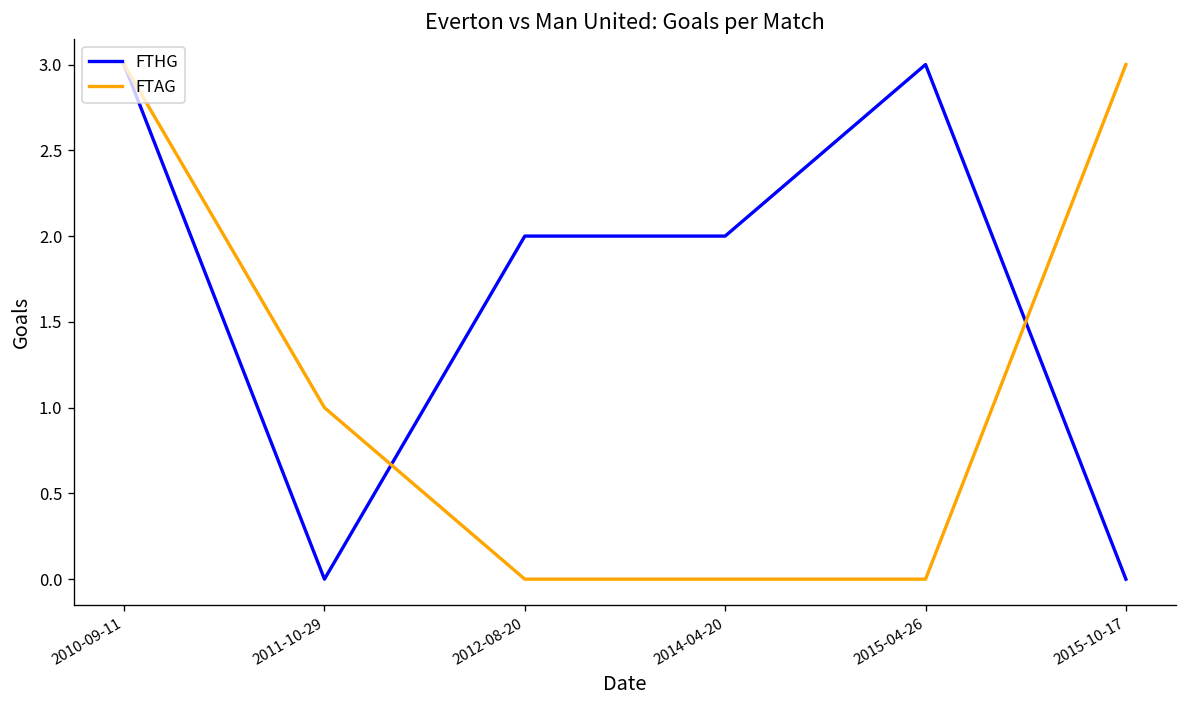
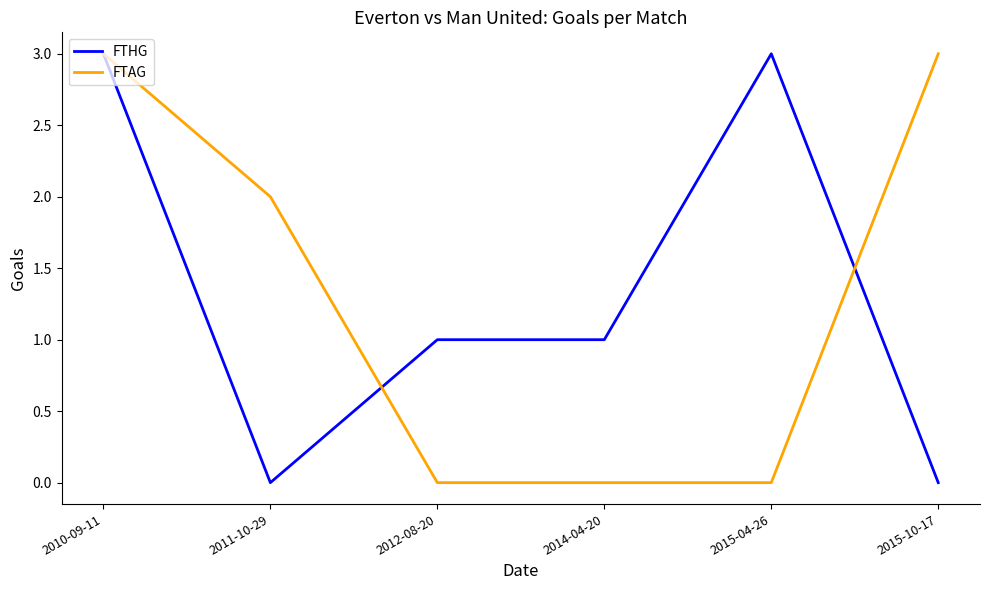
FTAG, 2011-10-29: 1 -> 2
FTHG, 2012-08-20: 2 -> 1
FTHG, 2014-04-20: 2 -> 1
